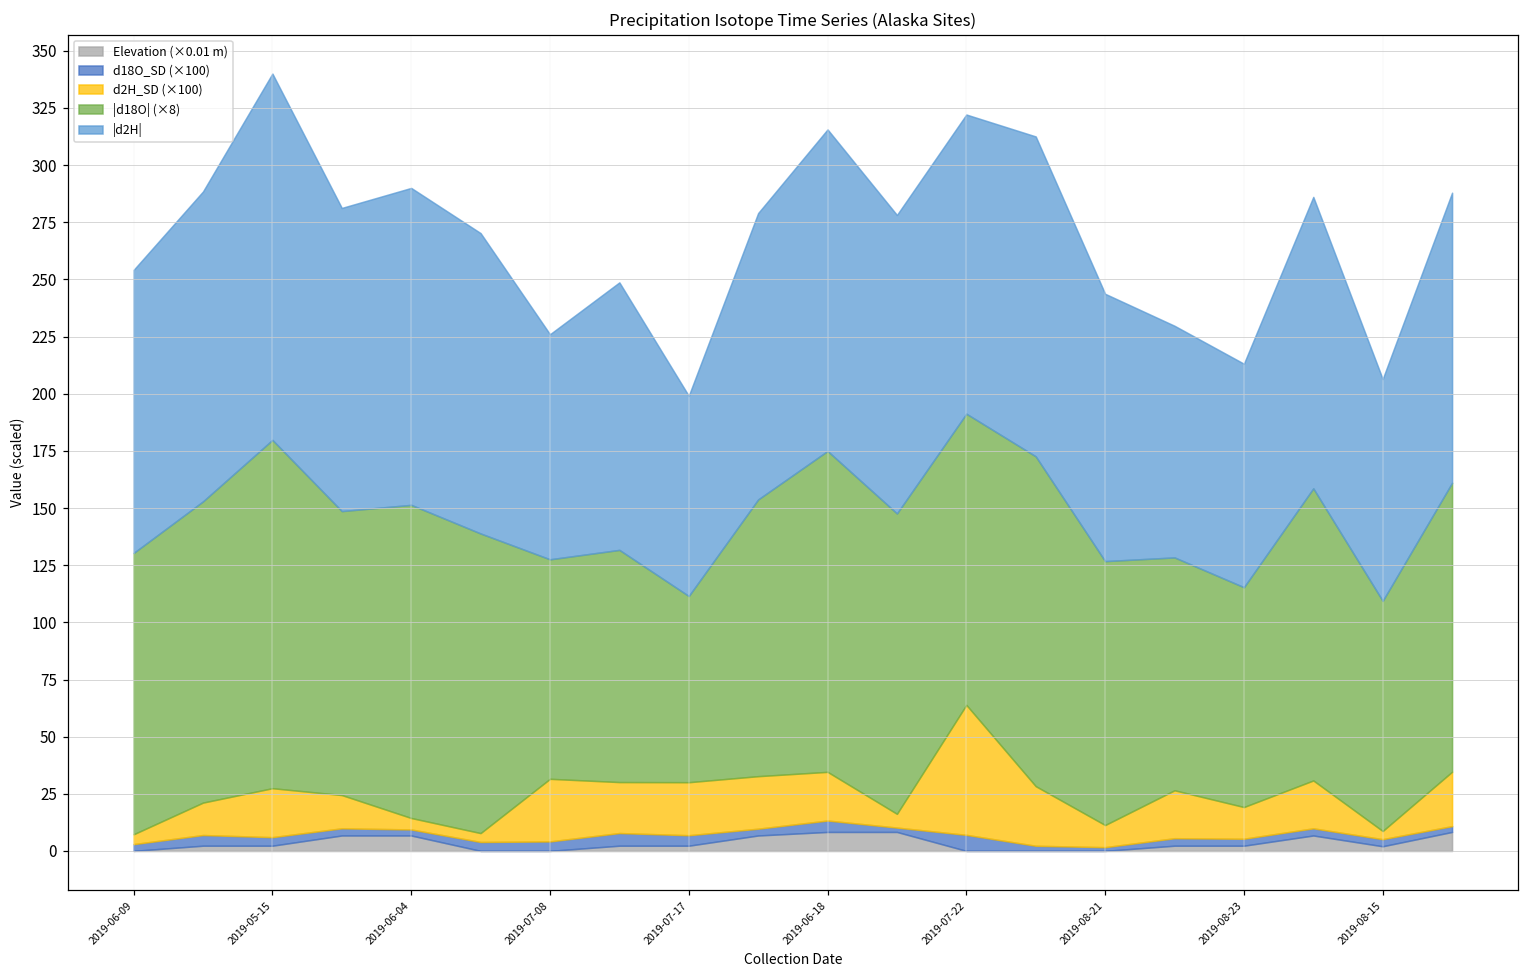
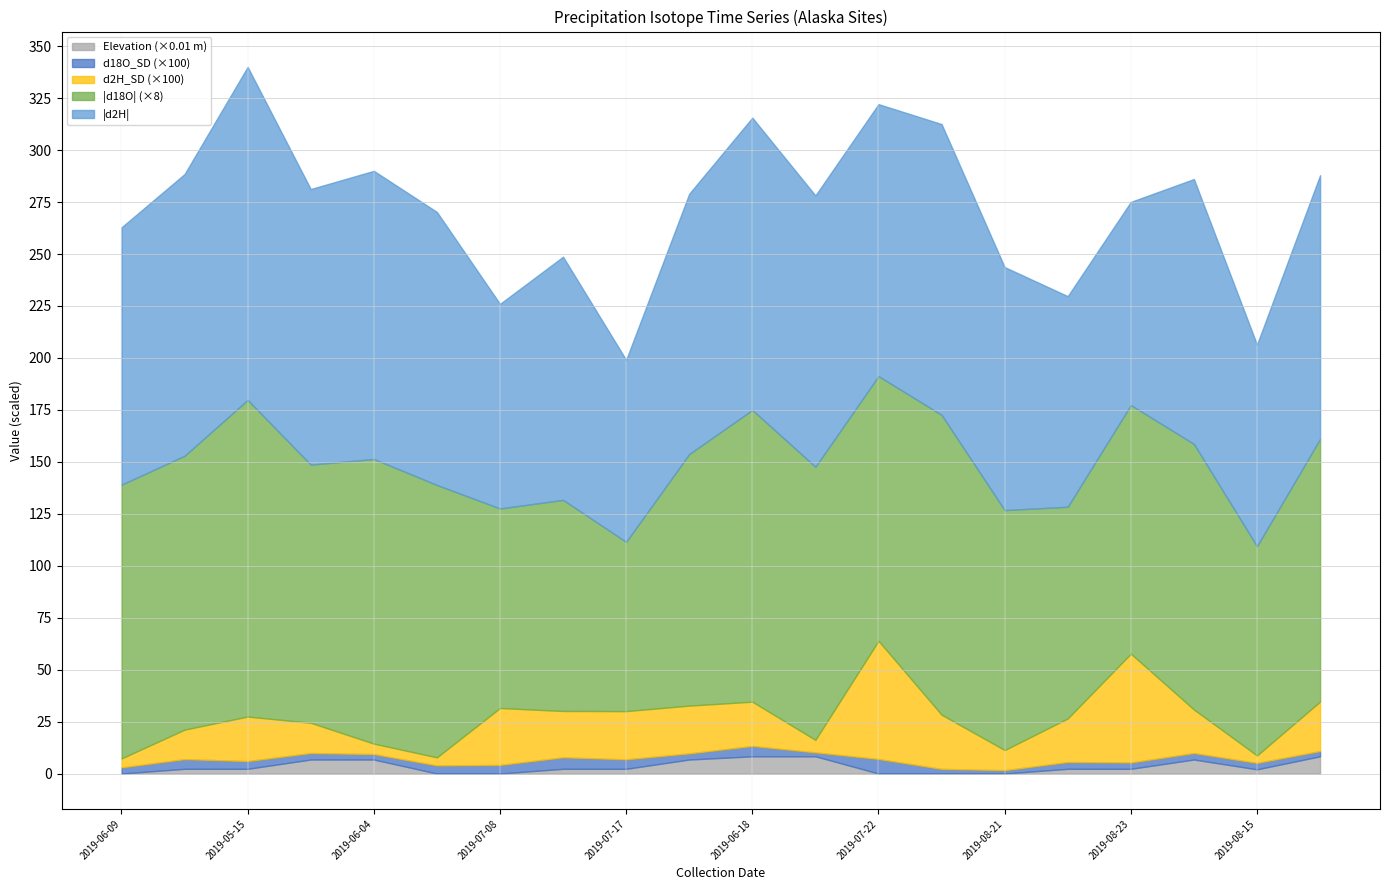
|d18O| (×8), 2019-06-09: 123 -> 132
d2H_SD (×100), 2019-08-23: 14 -> 52
|d18O| (×8), 2019-08-23: 96 -> 120
